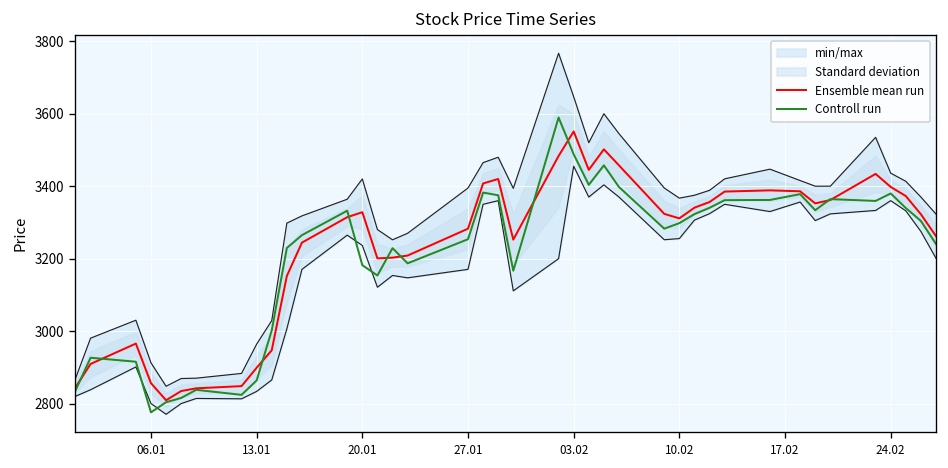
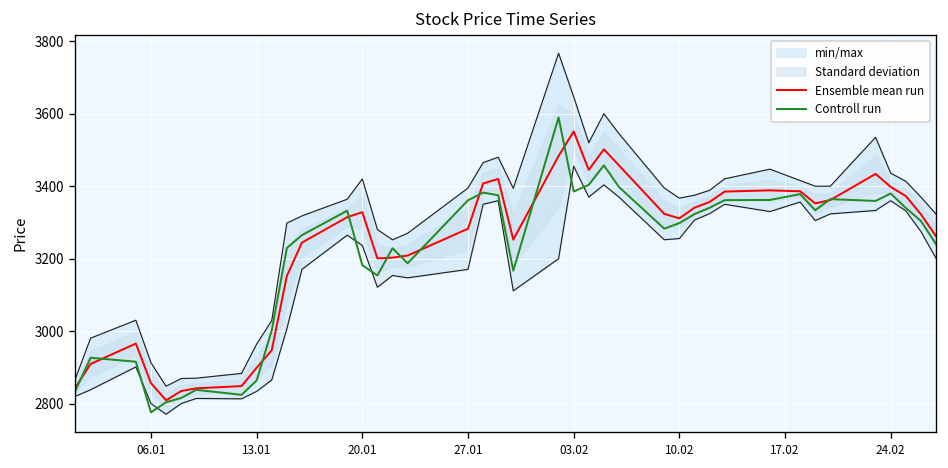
Controll run, 27.01: 3250 -> 3360
Controll run, 03.02: 3490 -> 3390
